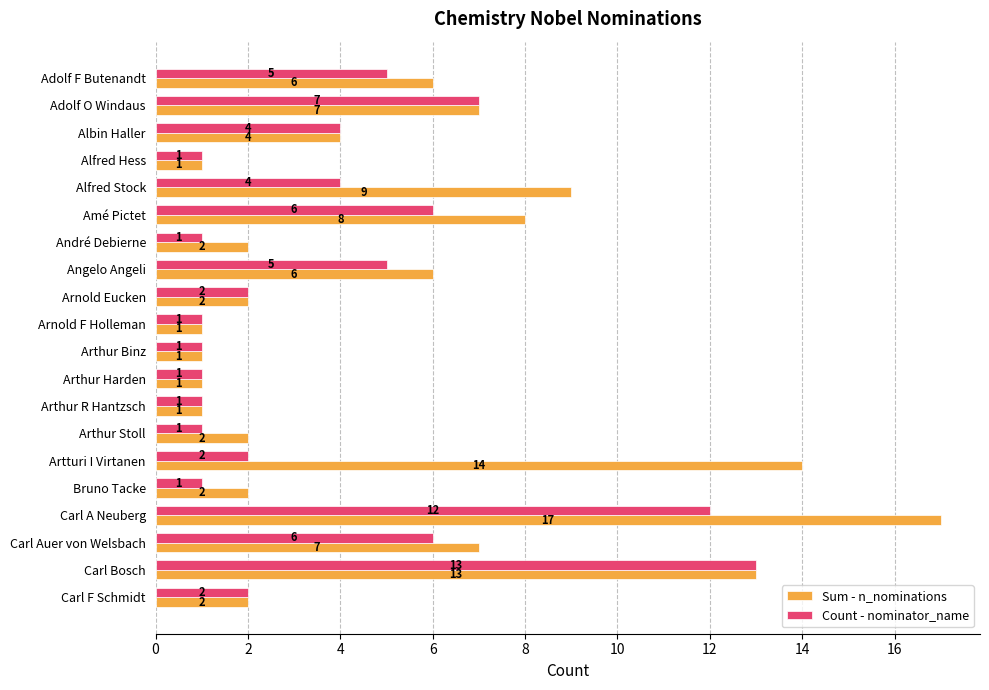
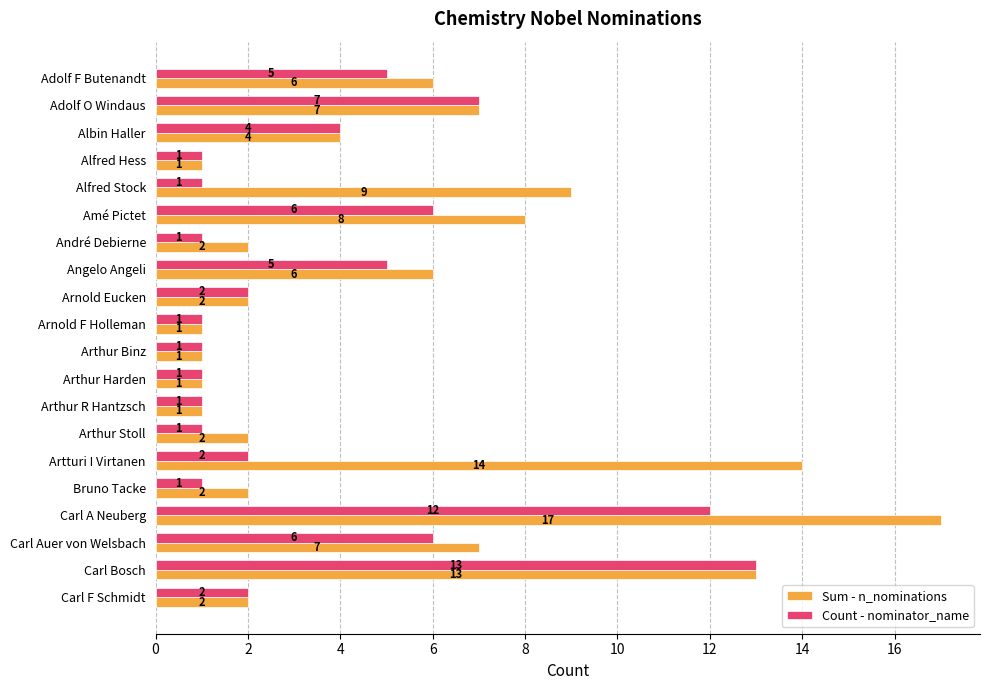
Count - nominator_name, Alfred Stock: 4 -> 1
